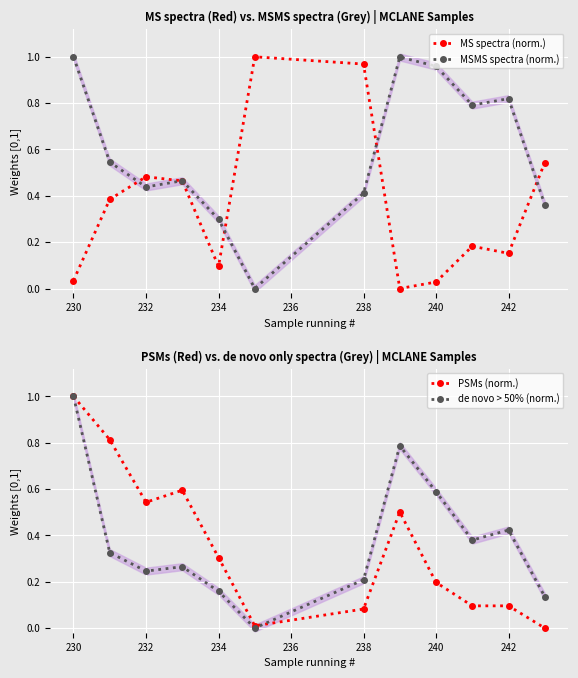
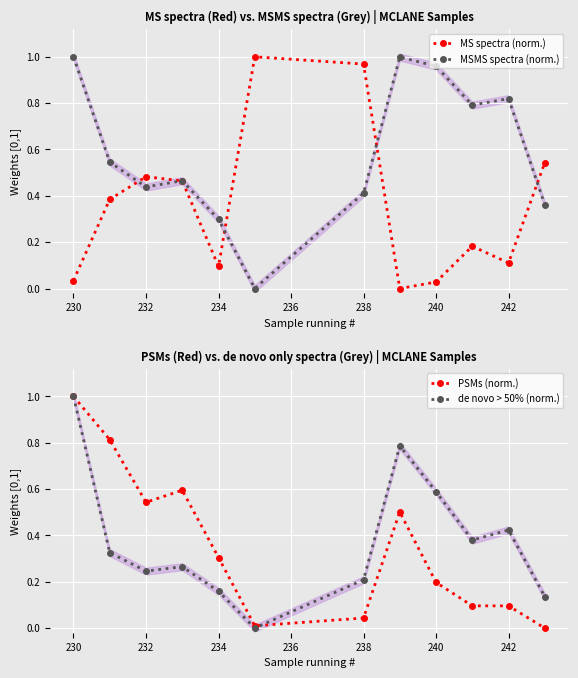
MS spectra (Red) vs. MSMS spectra (Grey) | MCLANE Samples, MS spectra (norm.), 242: 0.15 -> 0.11
PSMs (Red) vs. de novo only spectra (Grey) | MCLANE Samples, PSMs (norm.), 238: 0.08 -> 0.04
